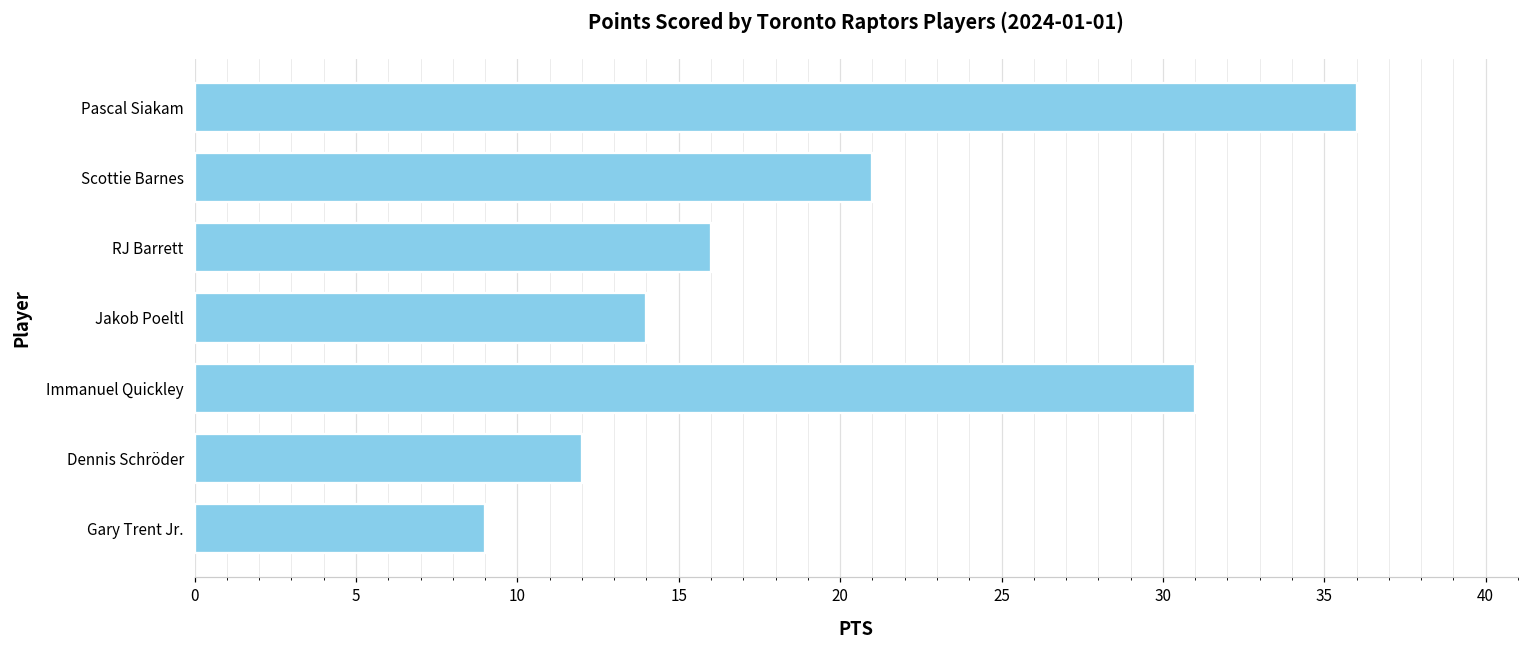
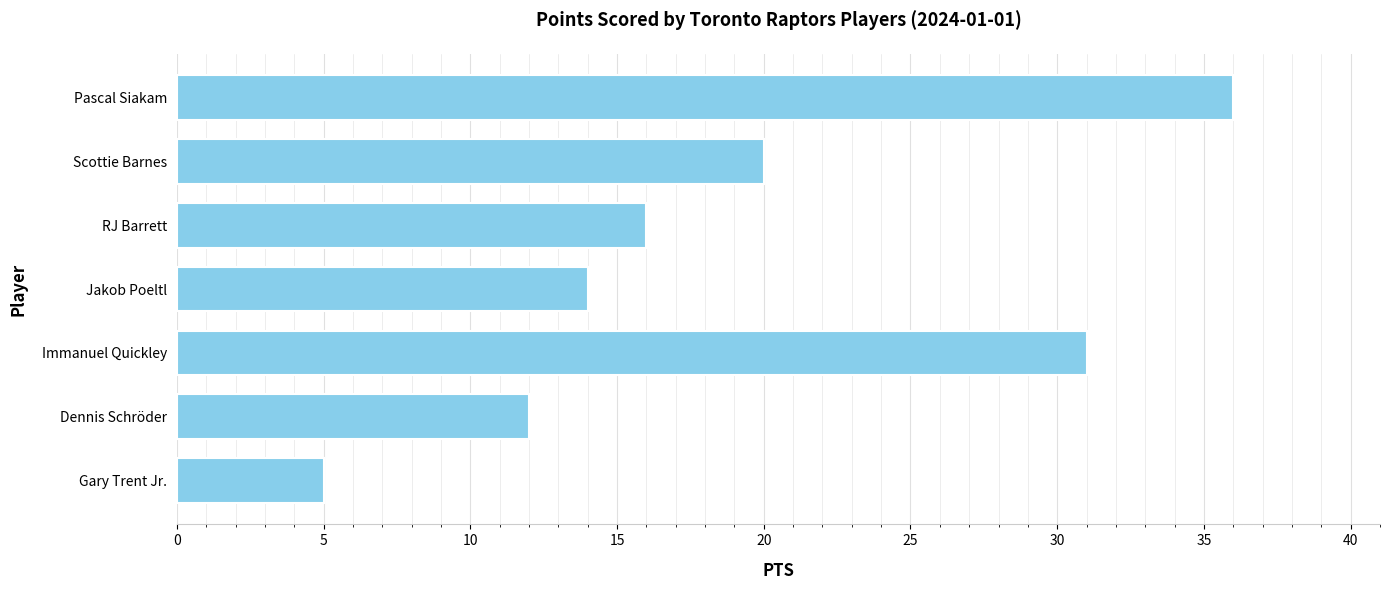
Scottie Barnes: 21 -> 20
Gary Trent Jr.: 9 -> 5
